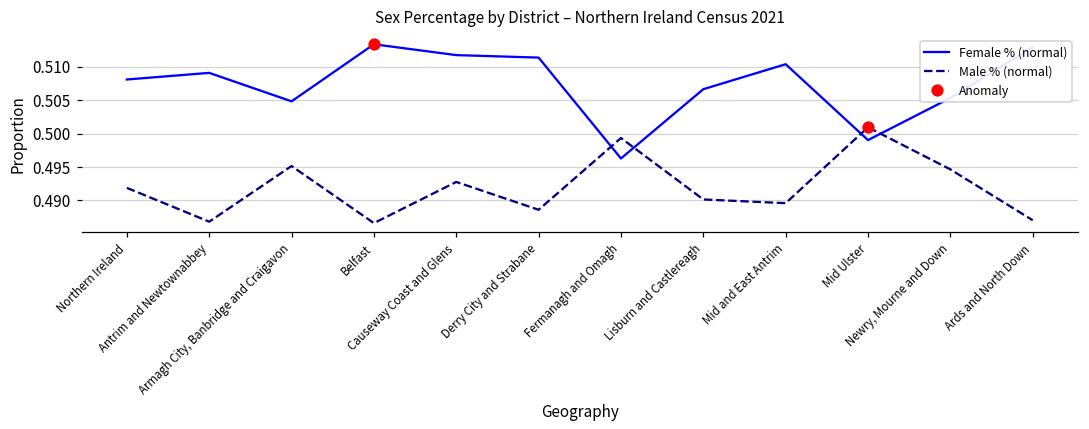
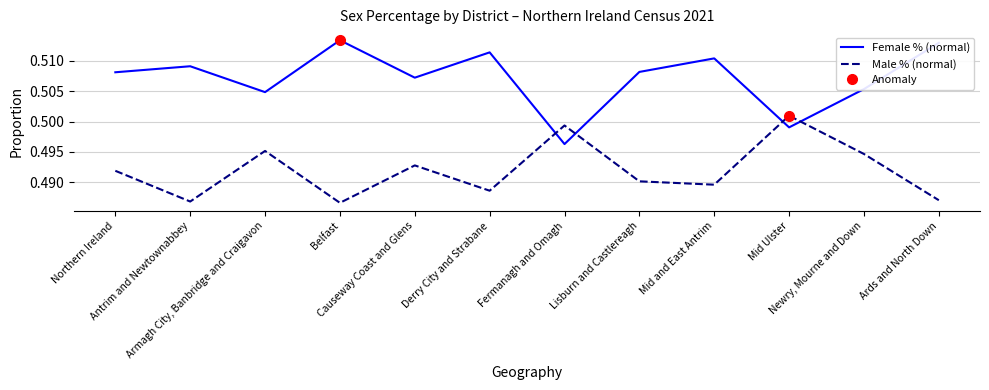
Female % (normal), Causeway Coast and Glens: 0.512 -> 0.507
Female % (normal), Lisburn and Castlereagh: 0.507 -> 0.508
